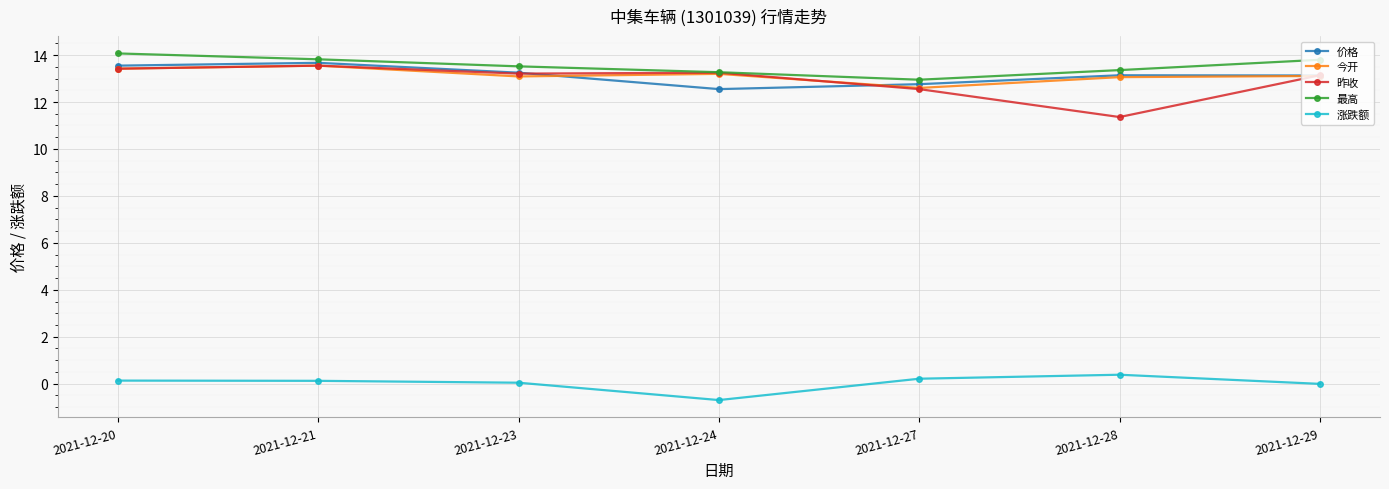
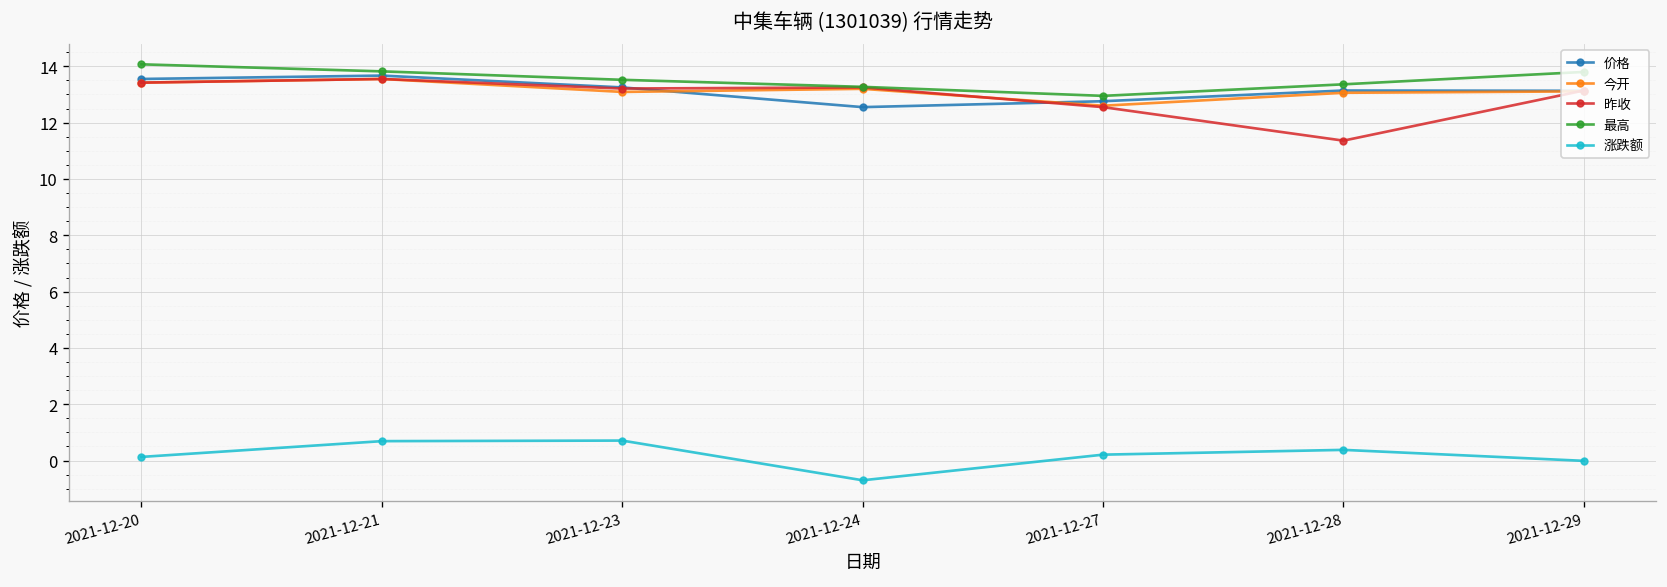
涨跌额, 2021-12-21: 0.1 -> 0.7
涨跌额, 2021-12-23: 0.0 -> 0.7
